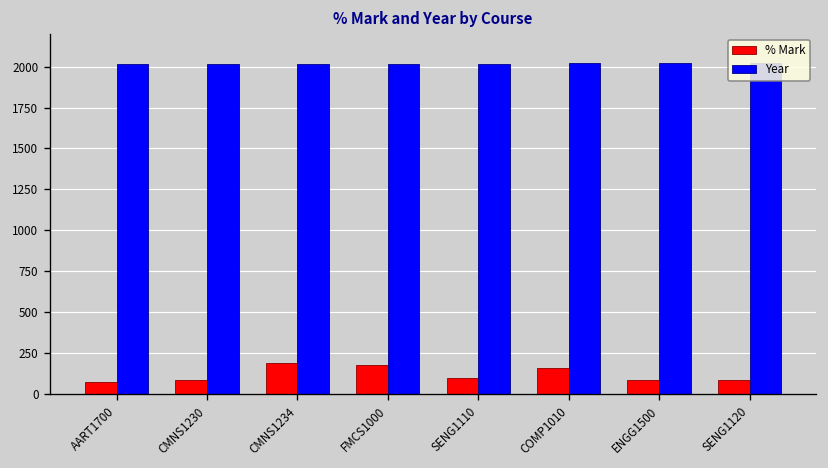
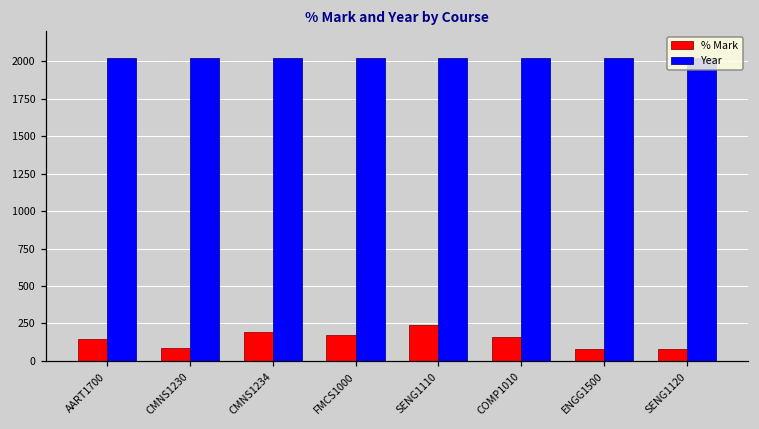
% Mark, AART1700: 70 -> 150
% Mark, SENG1110: 100 -> 240
